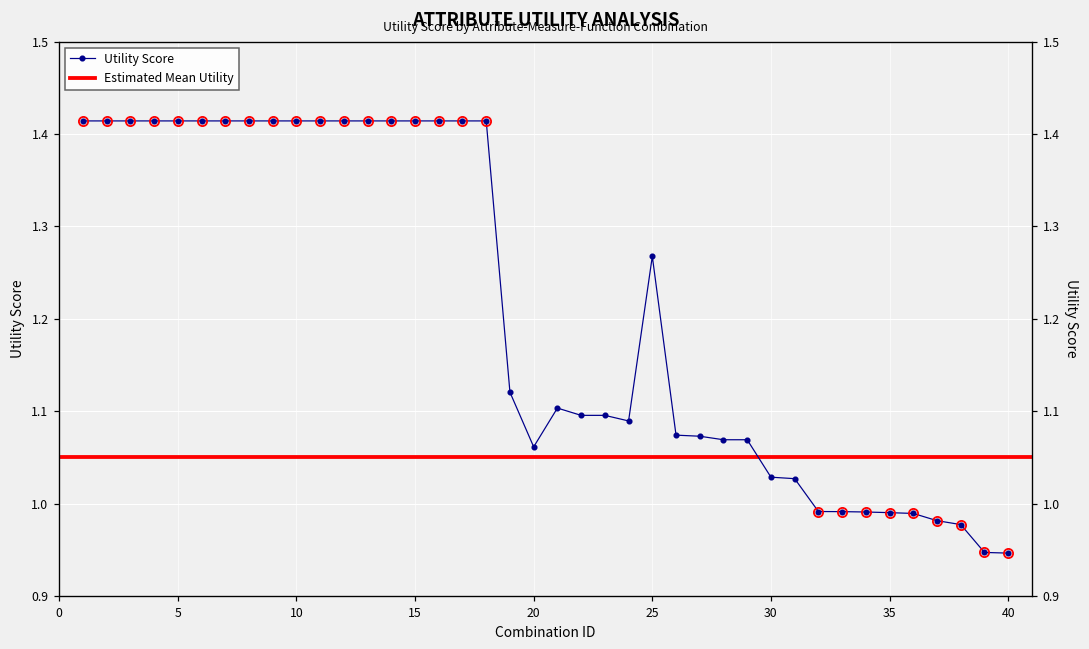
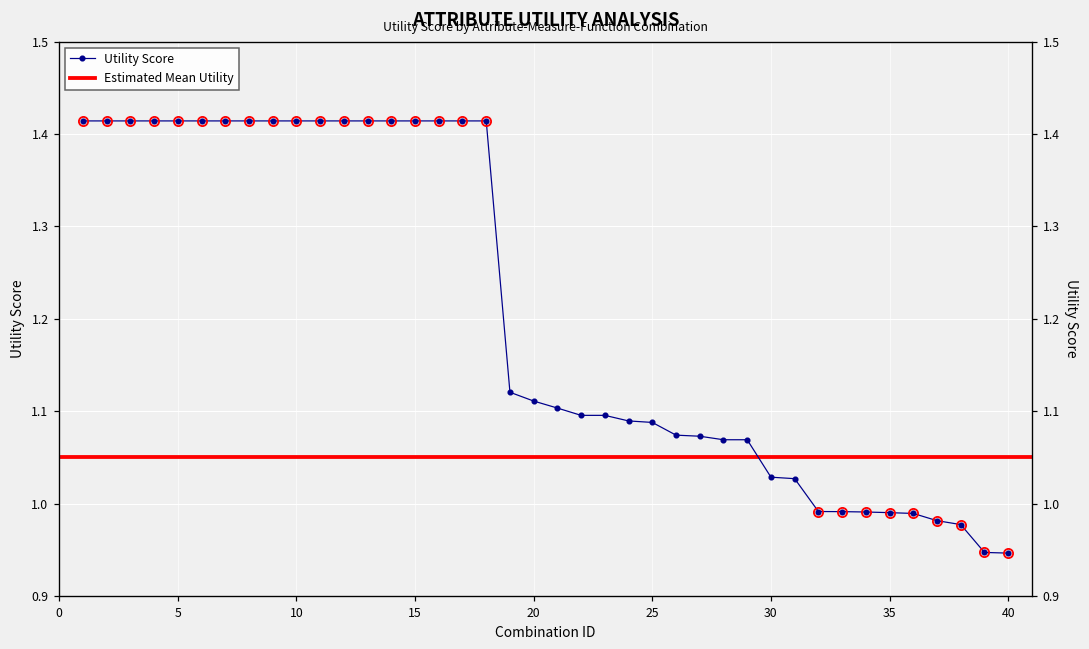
Utility Score, 20: 1.06 -> 1.11
Utility Score, 25: 1.27 -> 1.09
